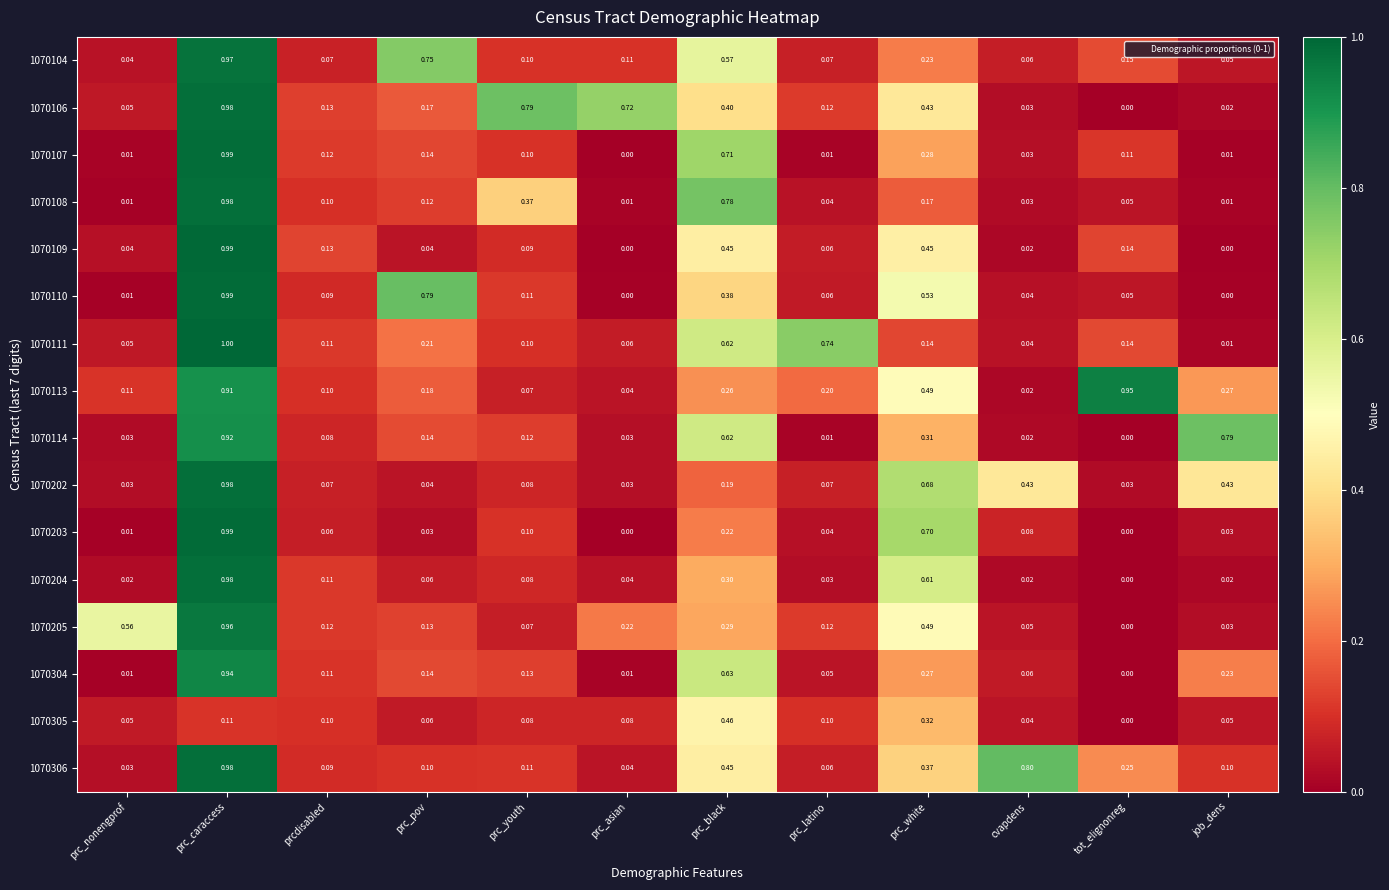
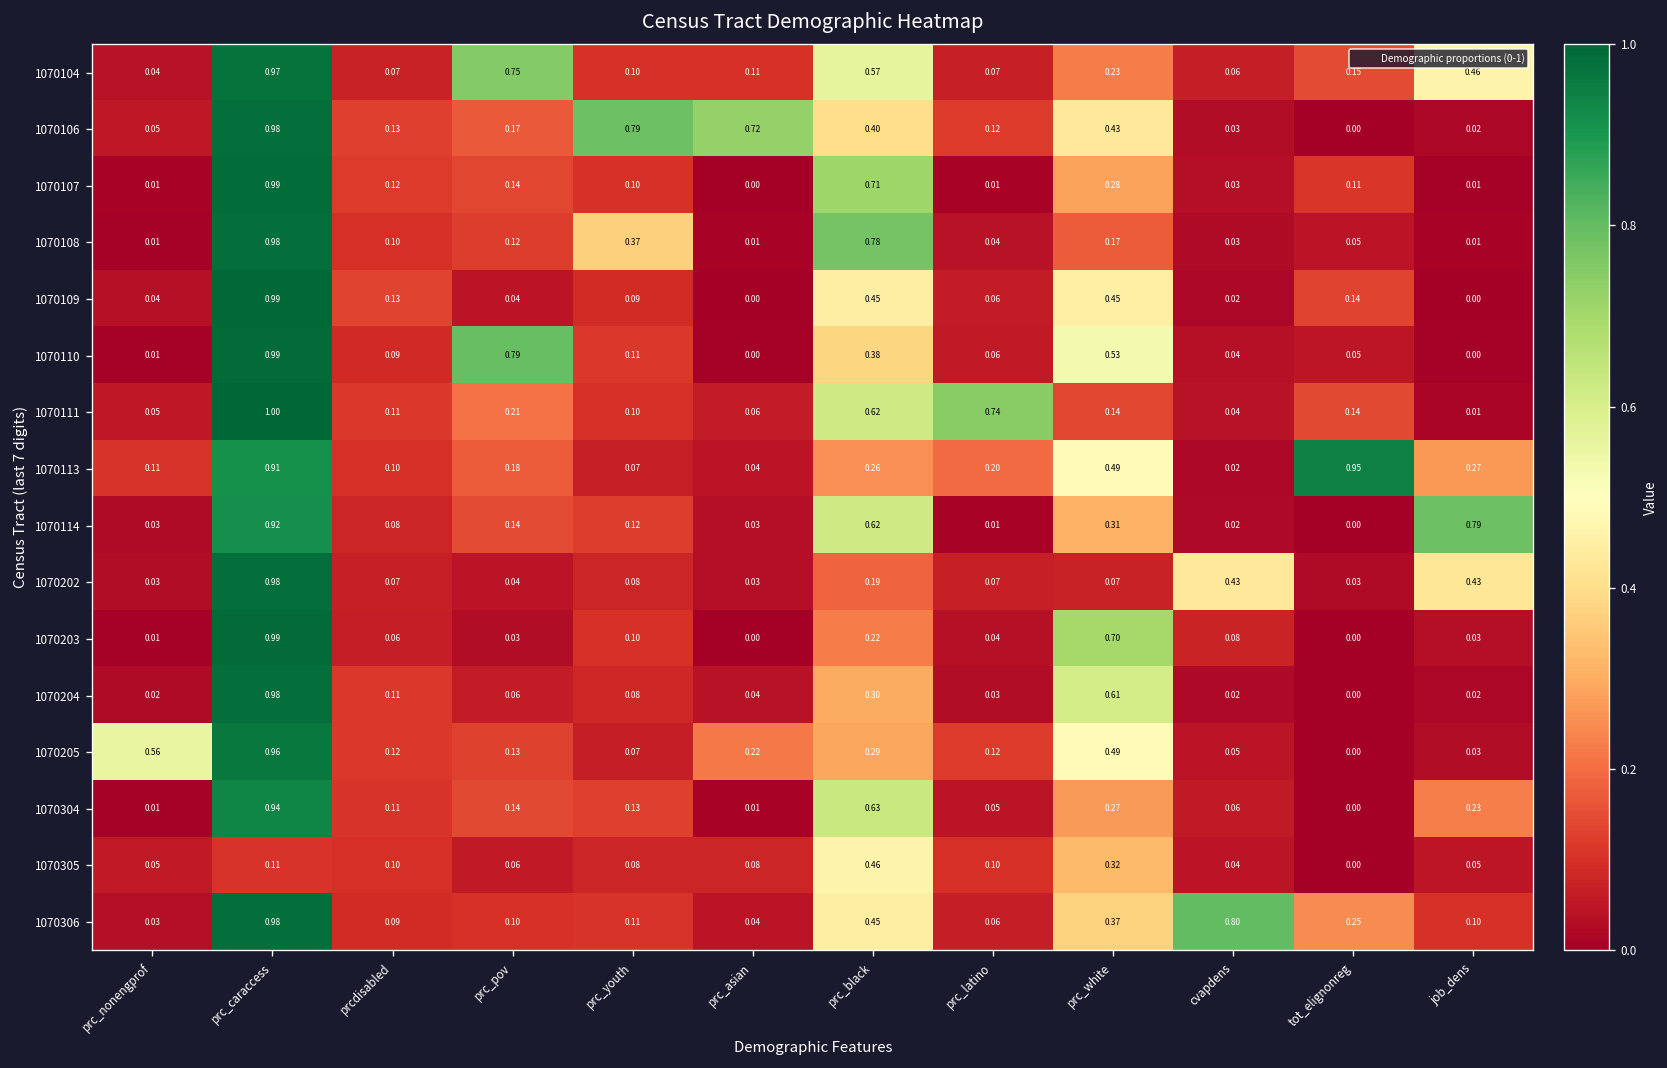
1070104, job_dens: 0.05 -> 0.46
1070202, prc_white: 0.68 -> 0.07
